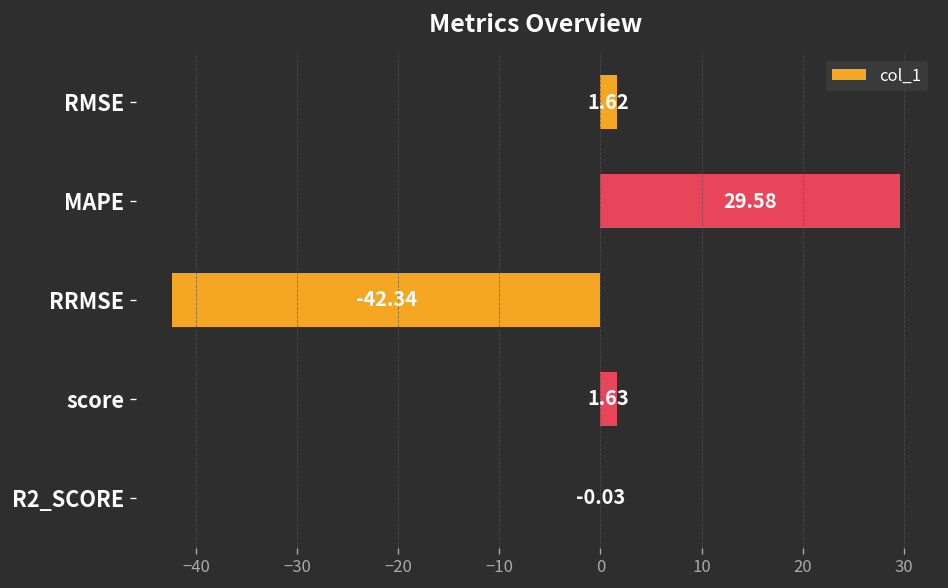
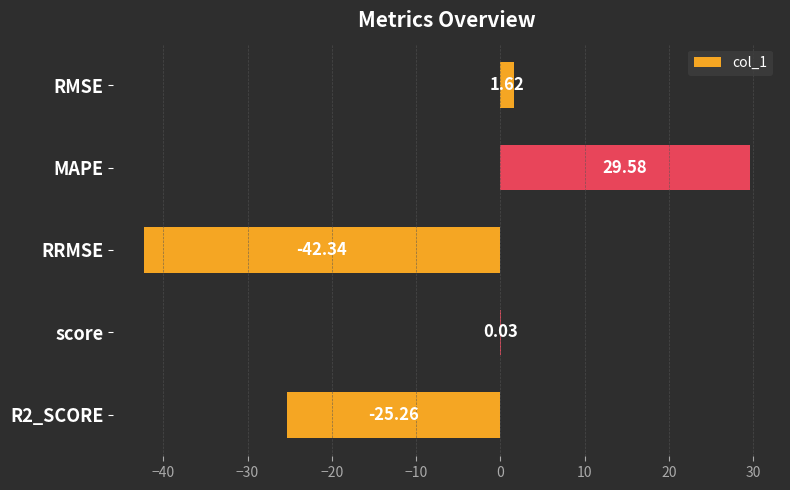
score: 1.63 -> 0.03
R2_SCORE: -0.03 -> -25.26
